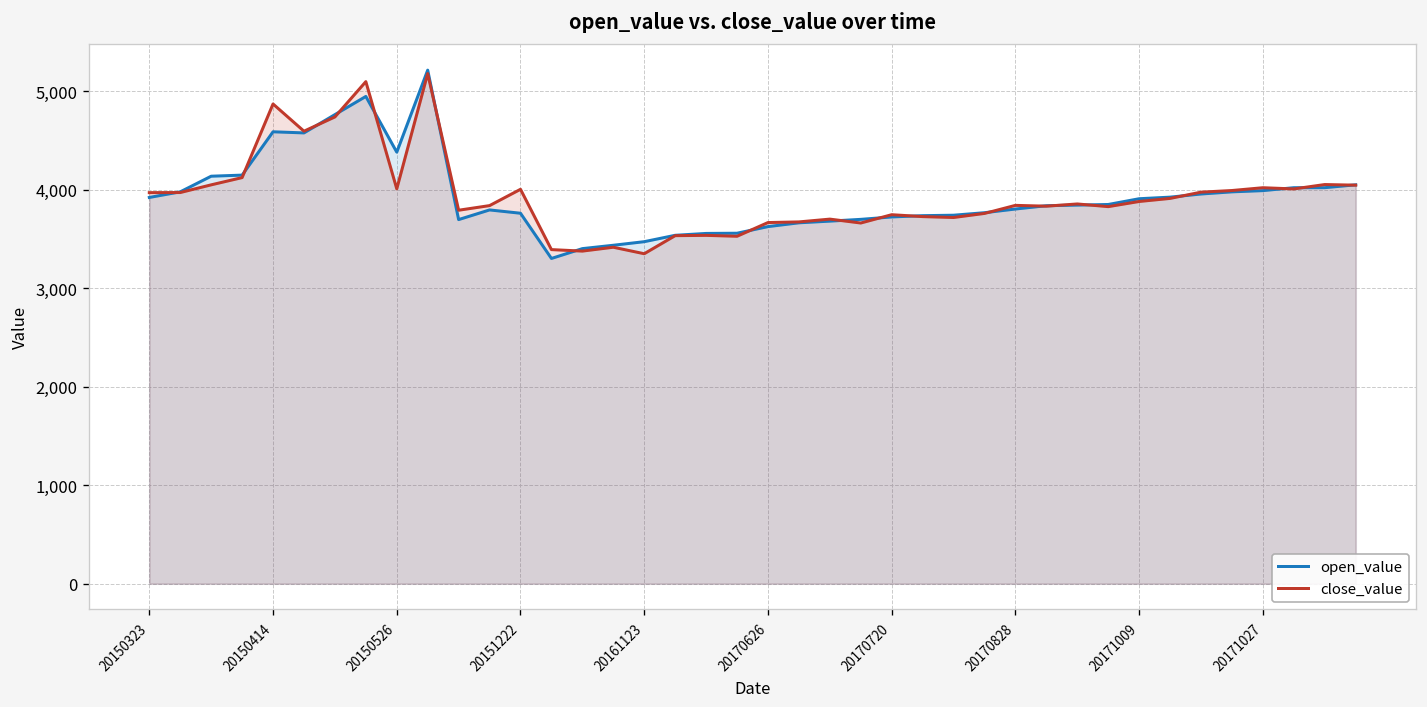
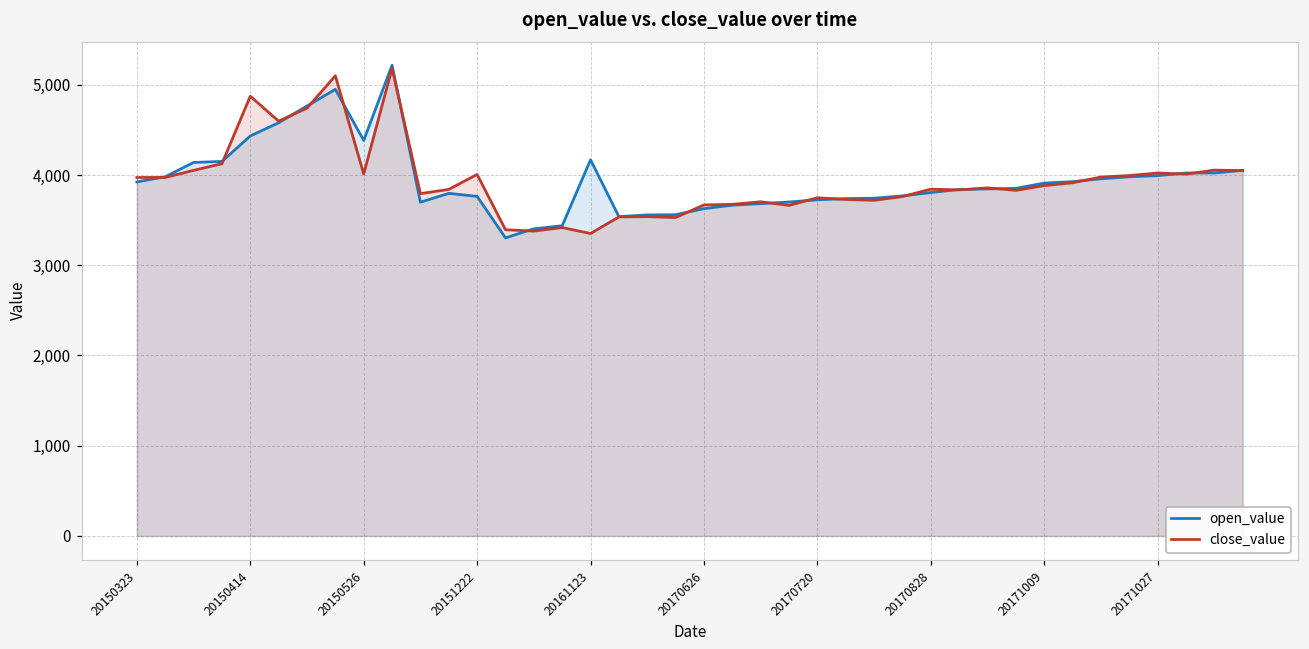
open_value, 20150414: 4,600 -> 4,400
open_value, 20161123: 3,500 -> 4,200
